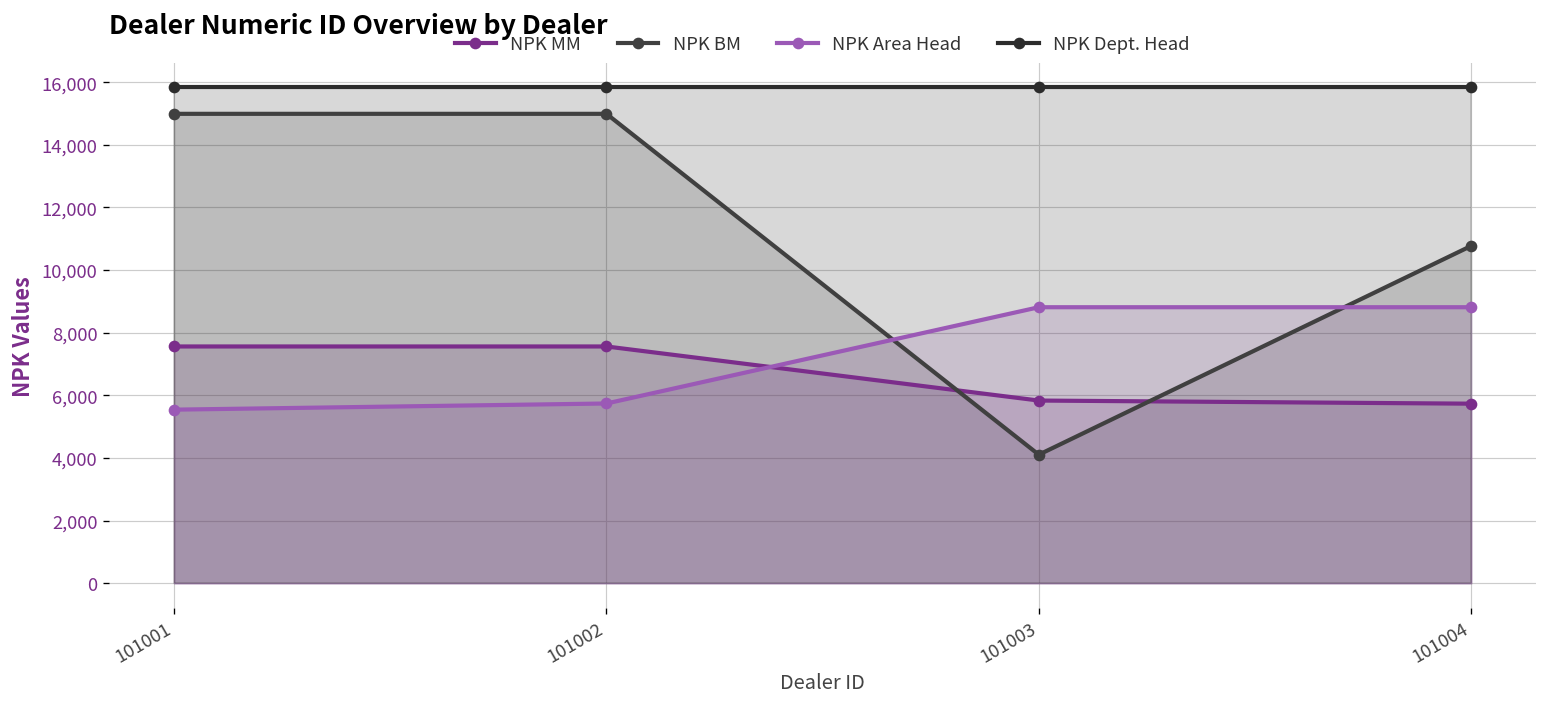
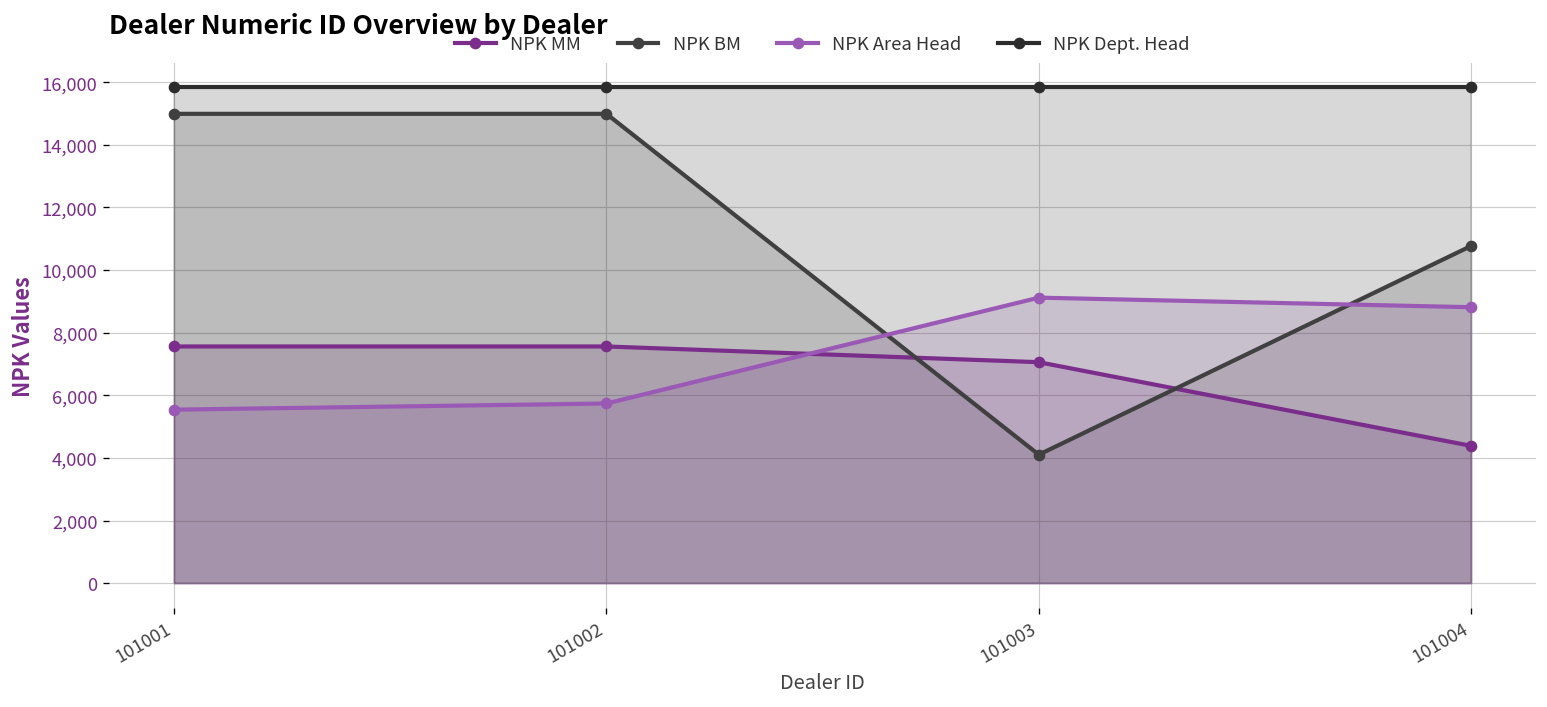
NPK MM, 101003: 5,800 -> 7,100
NPK Area Head, 101003: 8,800 -> 9,100
NPK MM, 101004: 5,700 -> 4,400
